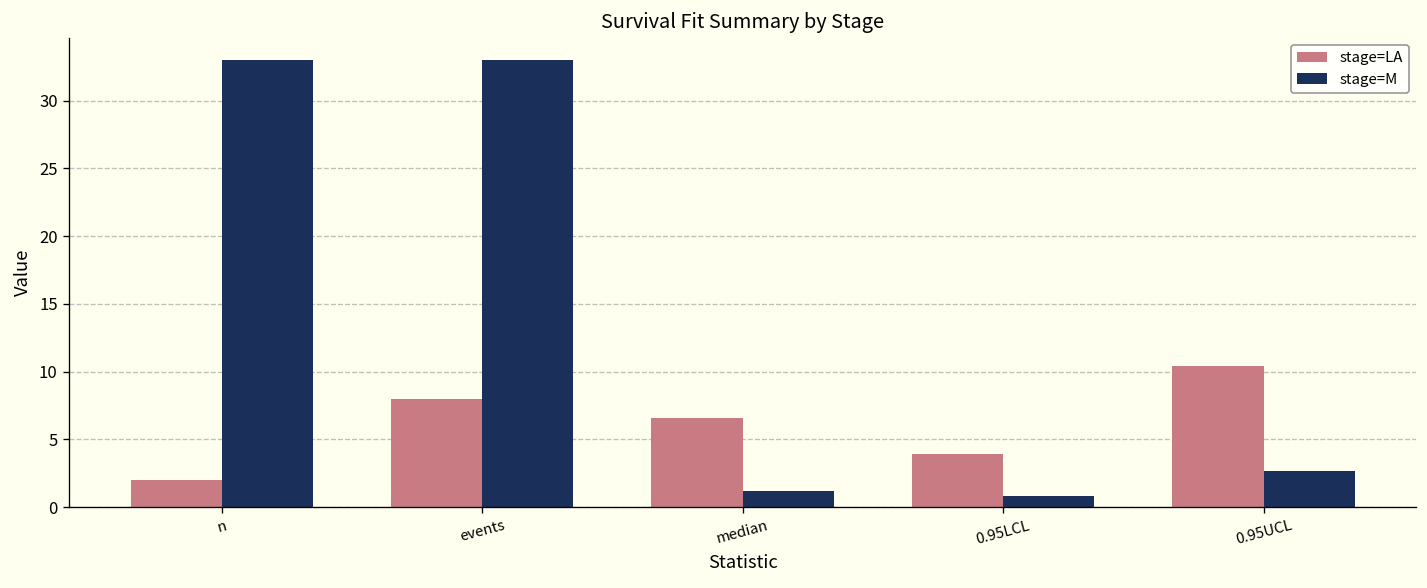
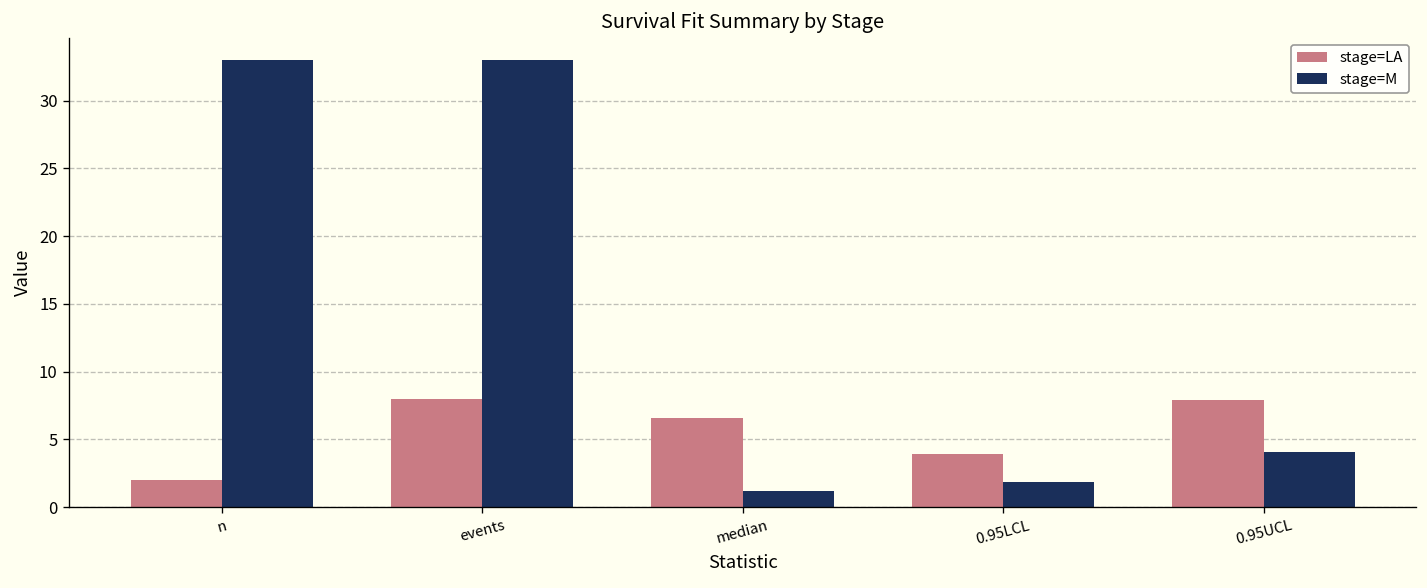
stage=M, 0.95LCL: 0.9 -> 1.9
stage=LA, 0.95UCL: 10.4 -> 7.9
stage=M, 0.95UCL: 2.7 -> 4.1
